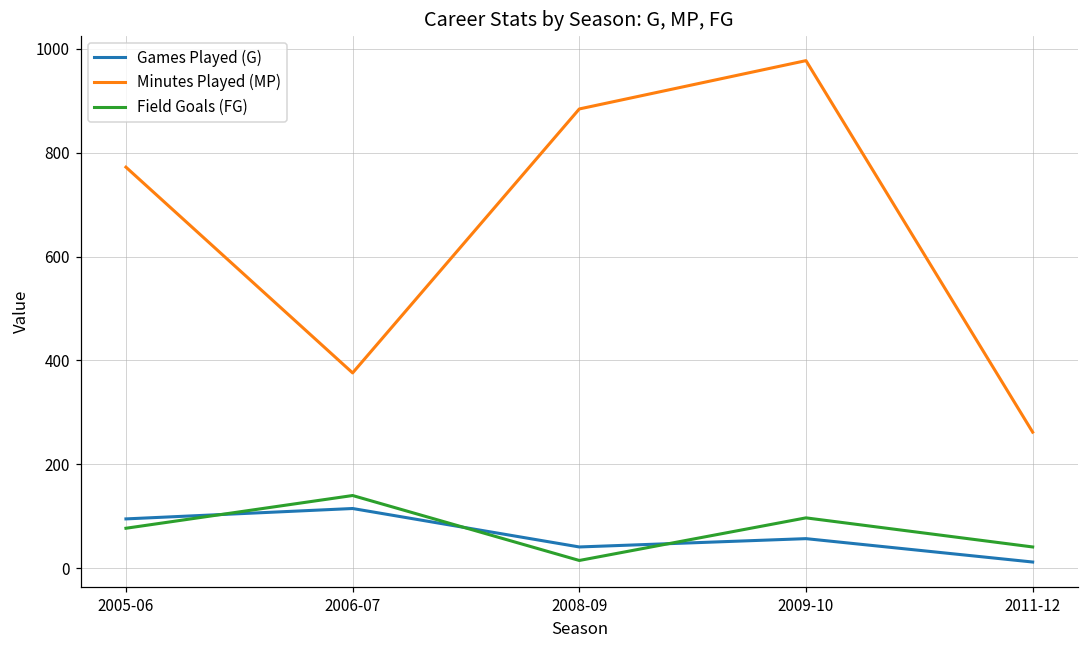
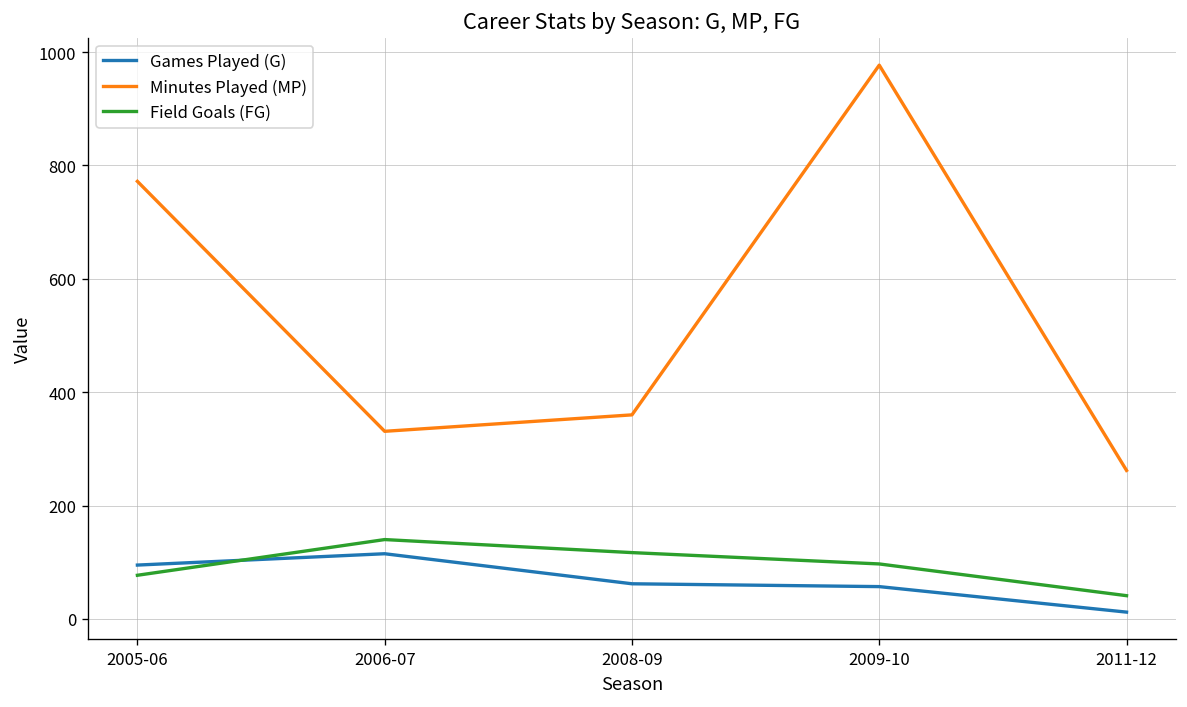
Minutes Played (MP), 2006-07: 380 -> 330
Games Played (G), 2008-09: 40 -> 60
Minutes Played (MP), 2008-09: 880 -> 360
Field Goals (FG), 2008-09: 20 -> 120
